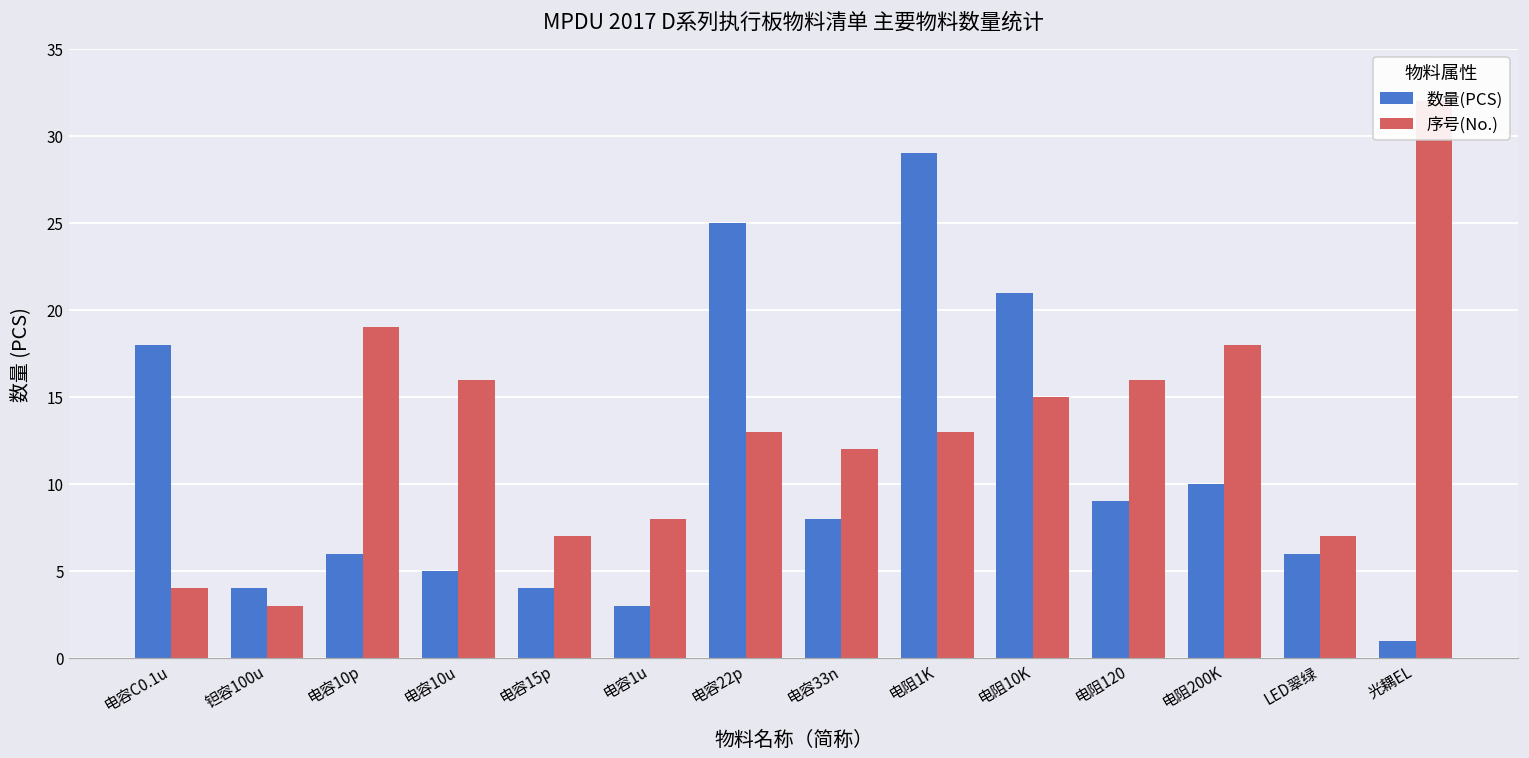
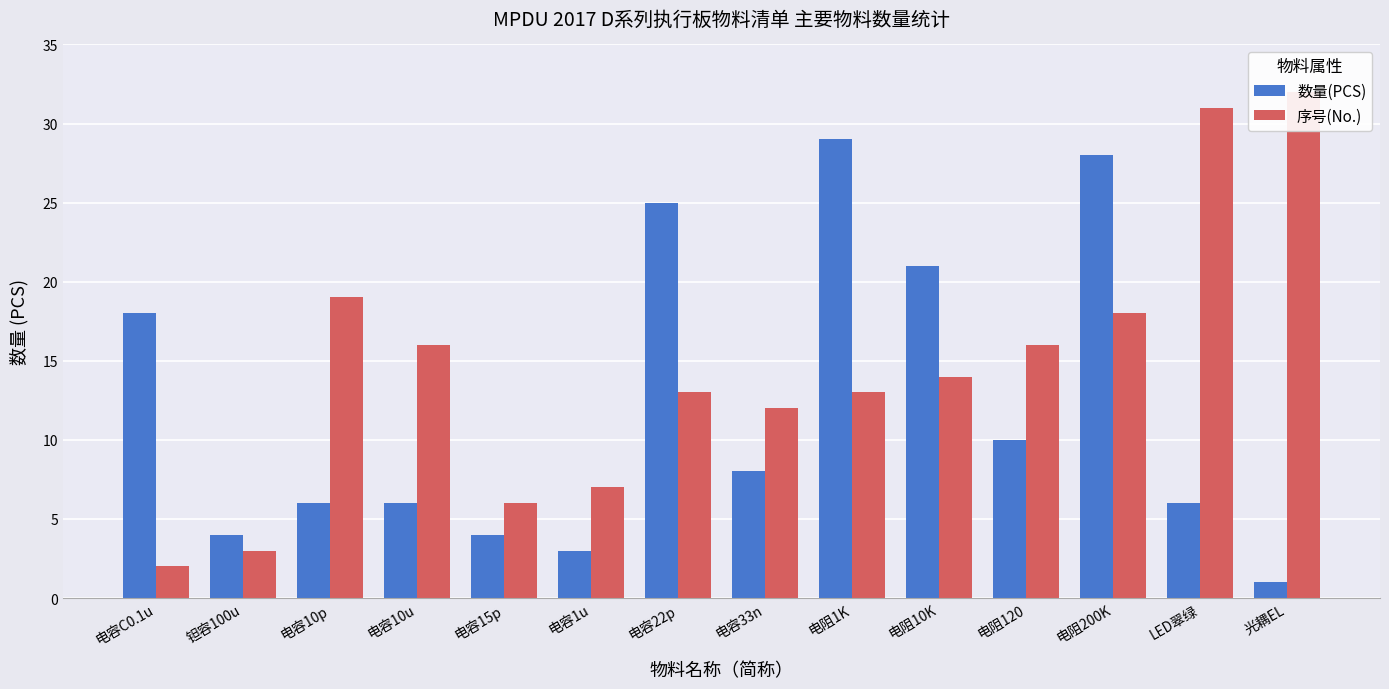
序号(No.), 电容C0.1u: 4 -> 2
数量(PCS), 电容10u: 5 -> 6
序号(No.), 电容15p: 7 -> 6
序号(No.), 电容1u: 8 -> 7
序号(No.), 电阻10K: 15 -> 14
数量(PCS), 电阻120: 9 -> 10
数量(PCS), 电阻200K: 10 -> 28
序号(No.), LED翠绿: 7 -> 31
